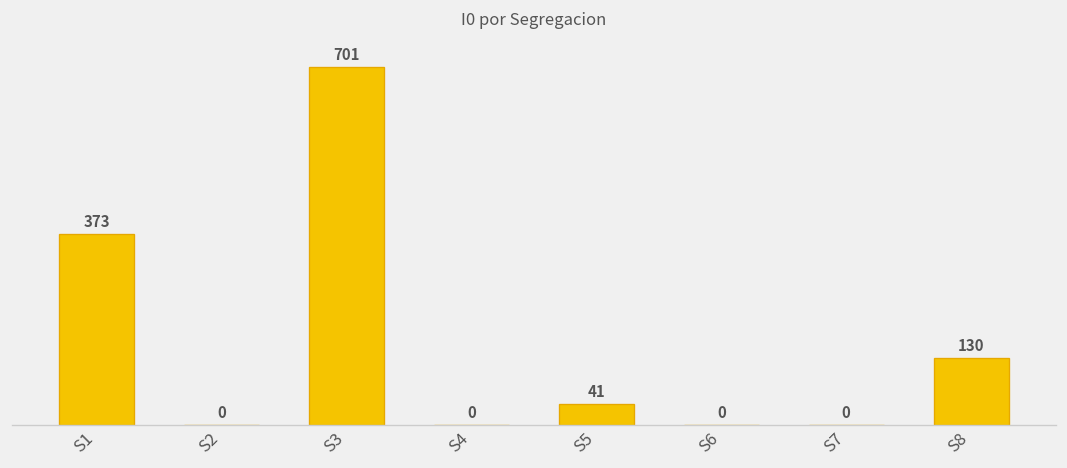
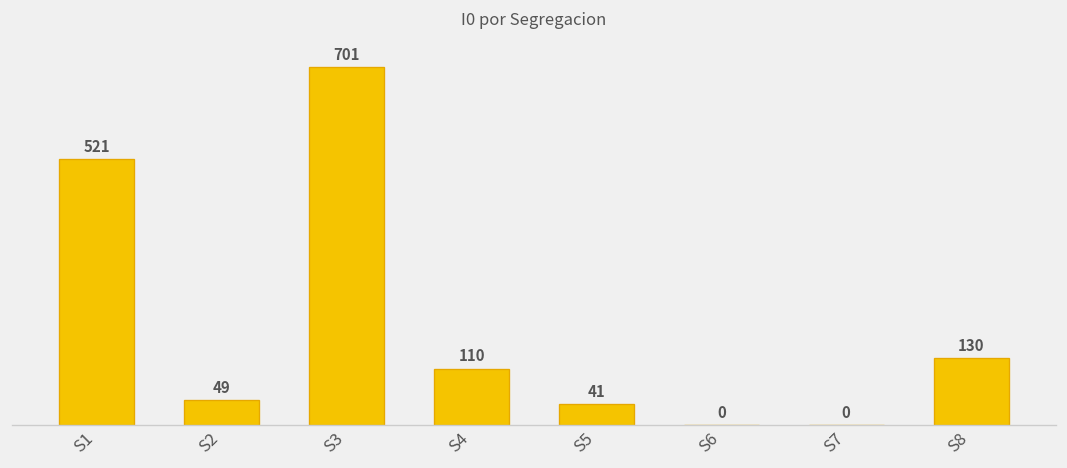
S1: 373 -> 521
S2: 0 -> 49
S4: 0 -> 110
